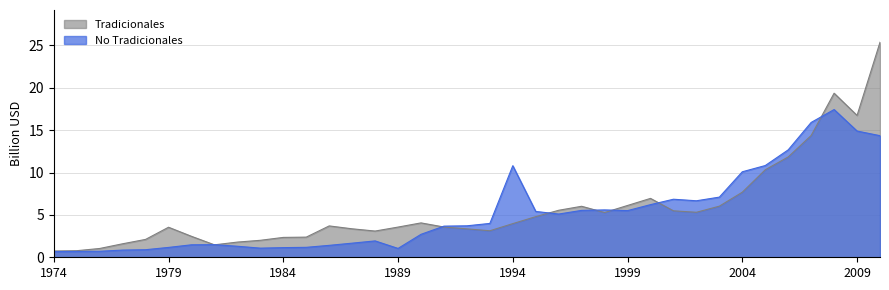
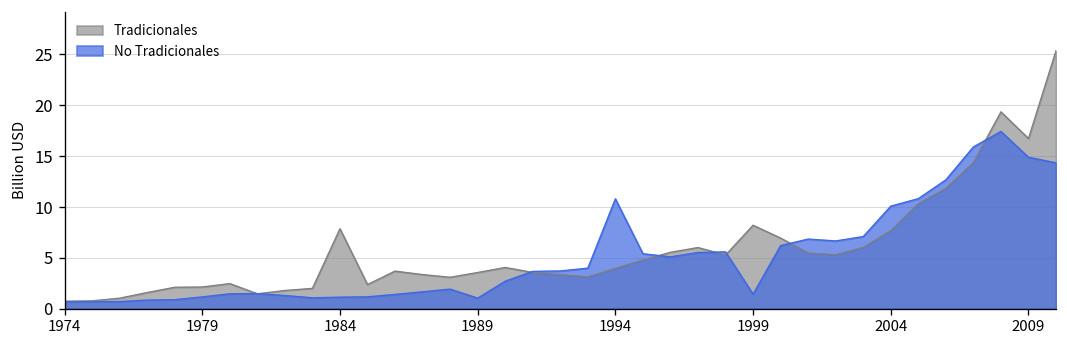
Tradicionales, 1979: 4 -> 2
Tradicionales, 1984: 2 -> 8
Tradicionales, 1999: 6 -> 8
No Tradicionales, 1999: 6 -> 1
